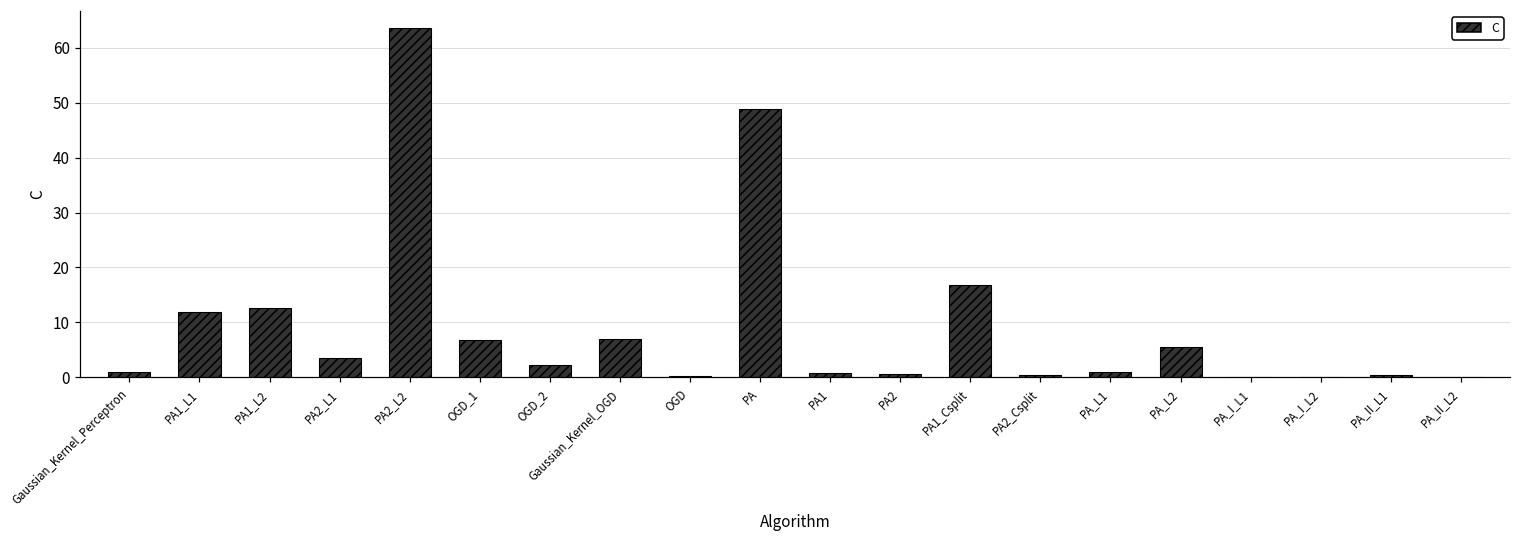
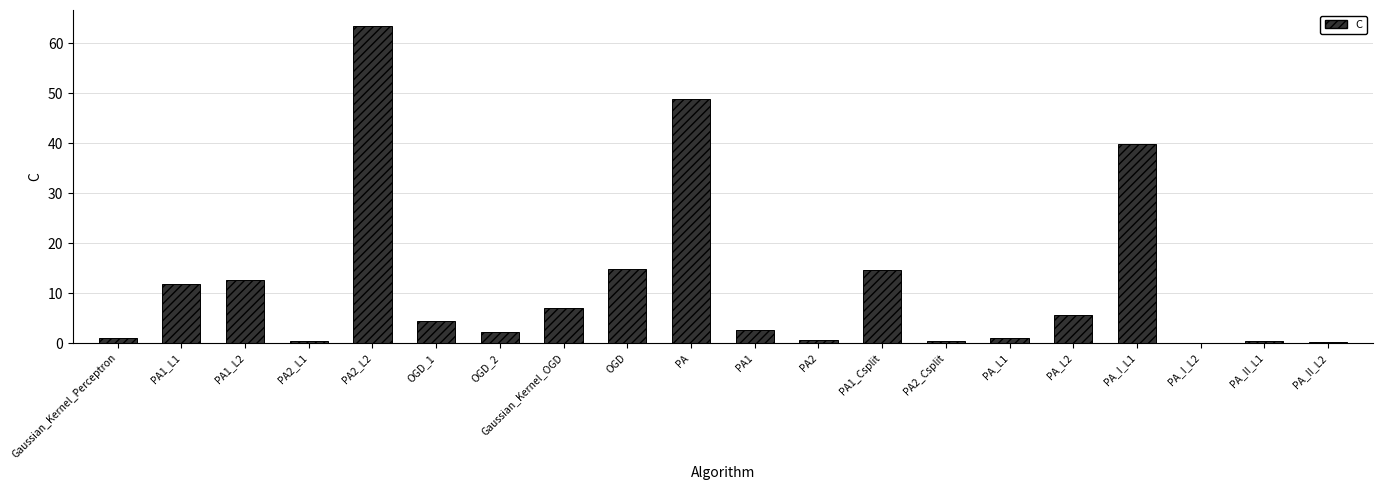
PA2_L1: 3 -> 0
OGD_1: 7 -> 4
OGD: 0 -> 15
PA1: 1 -> 3
PA1_Csplit: 17 -> 15
PA_I_L1: 0 -> 40
